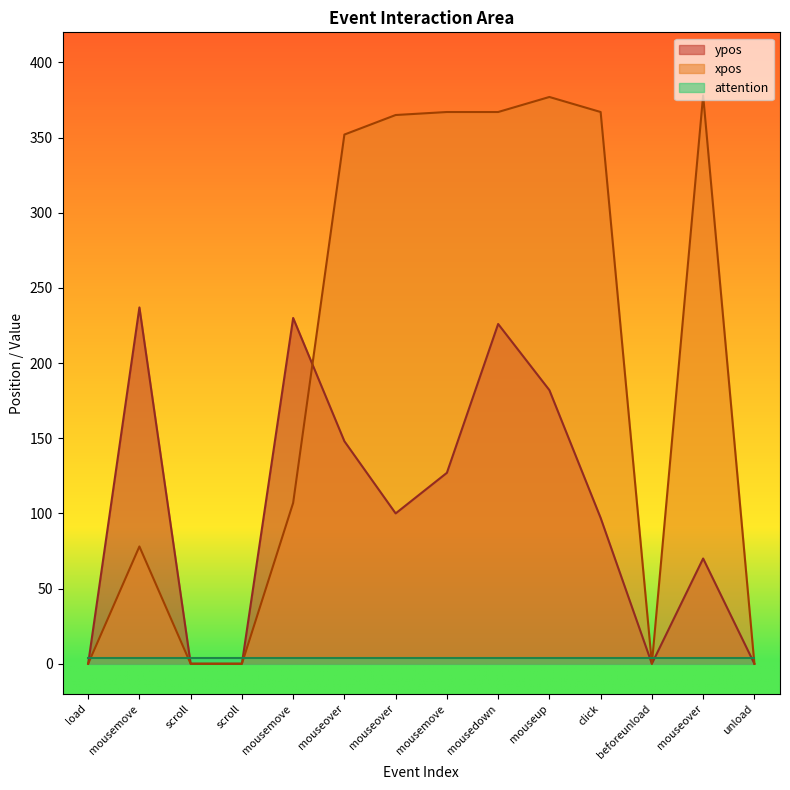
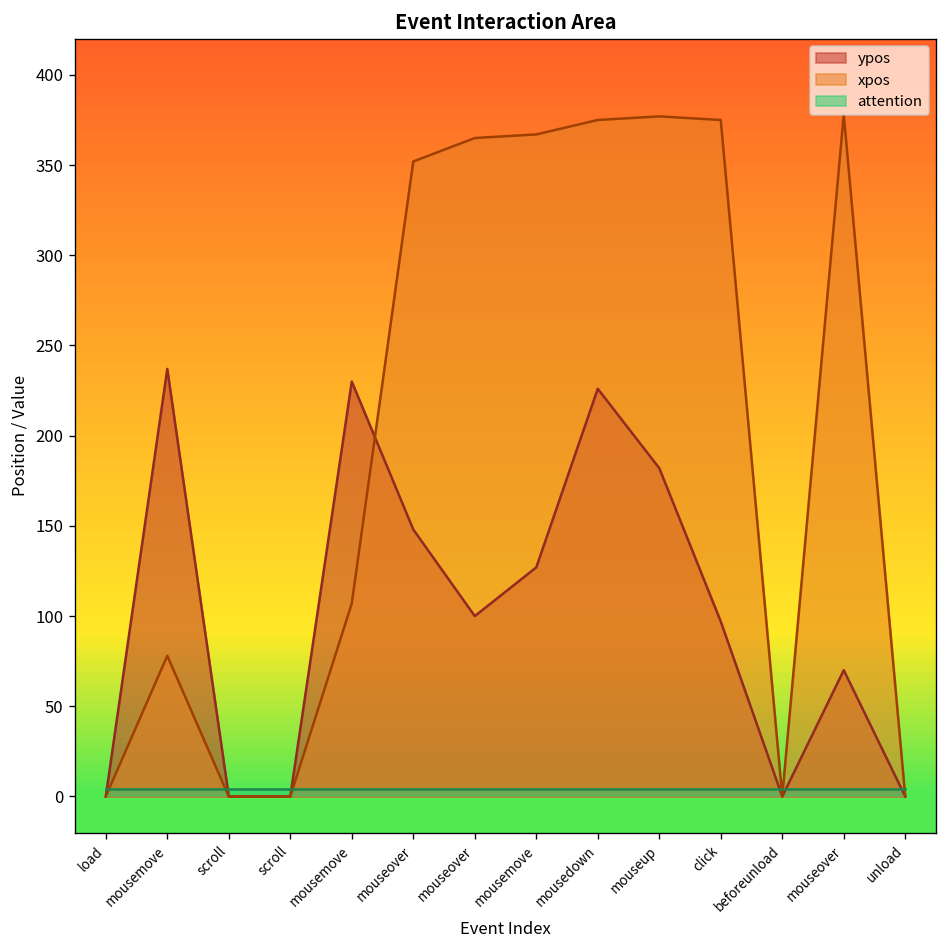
xpos, mousedown: 367 -> 375
xpos, click: 367 -> 375
